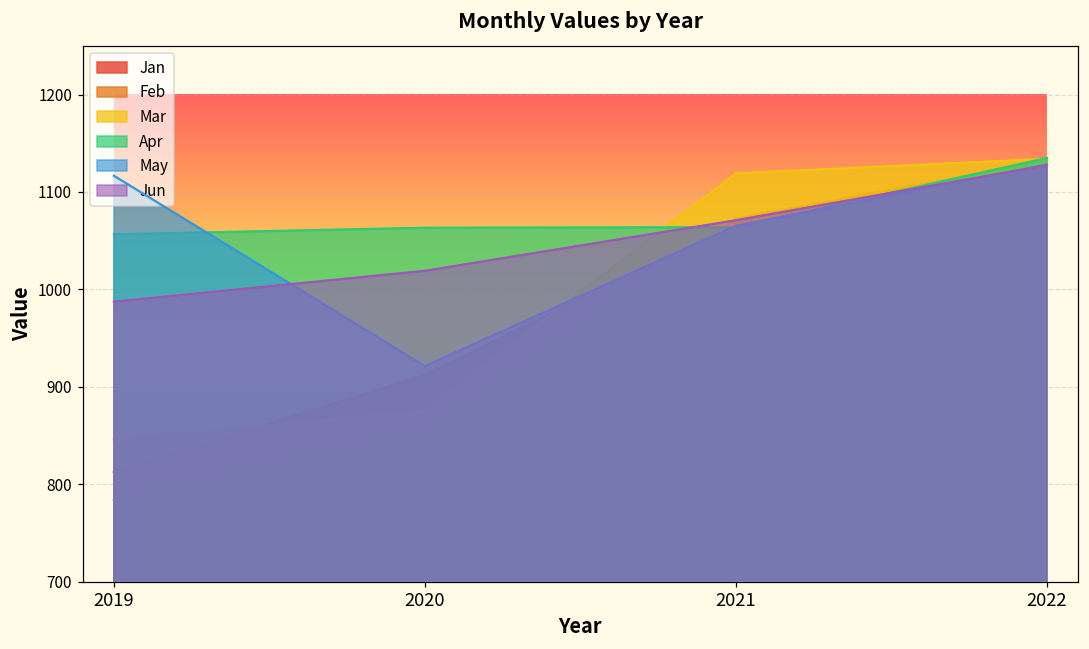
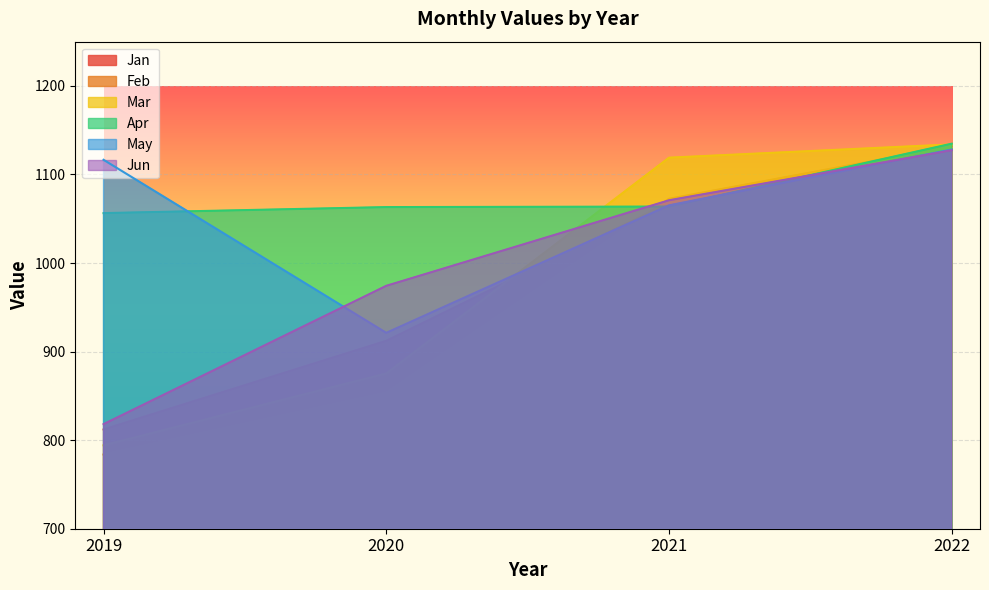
Mar, 2019: 850 -> 790
Jun, 2019: 990 -> 820
Jun, 2020: 1020 -> 970
